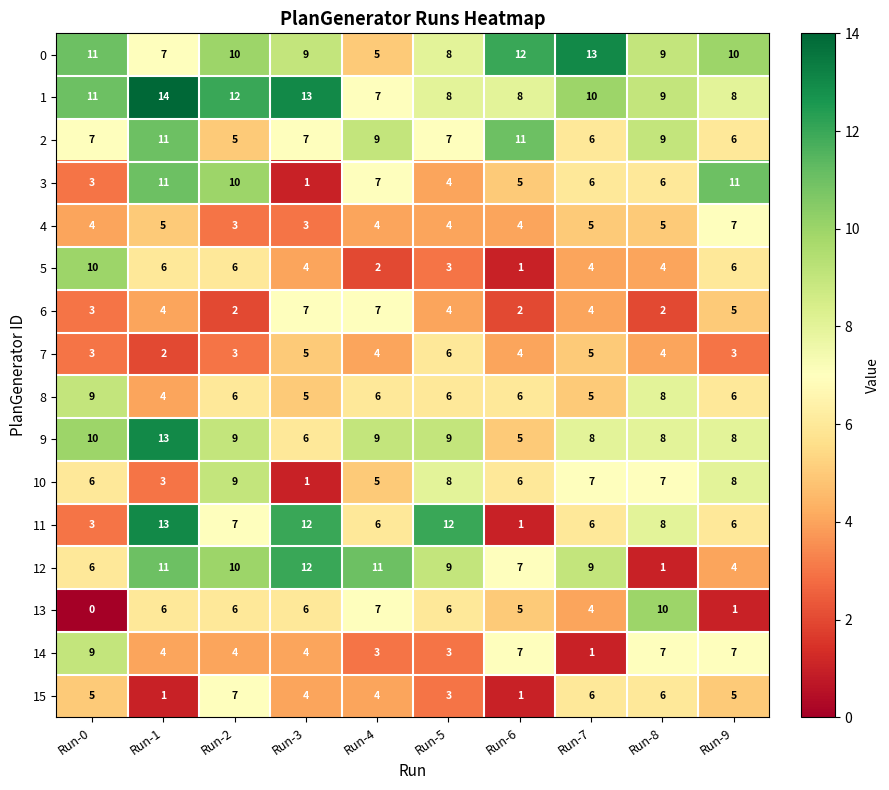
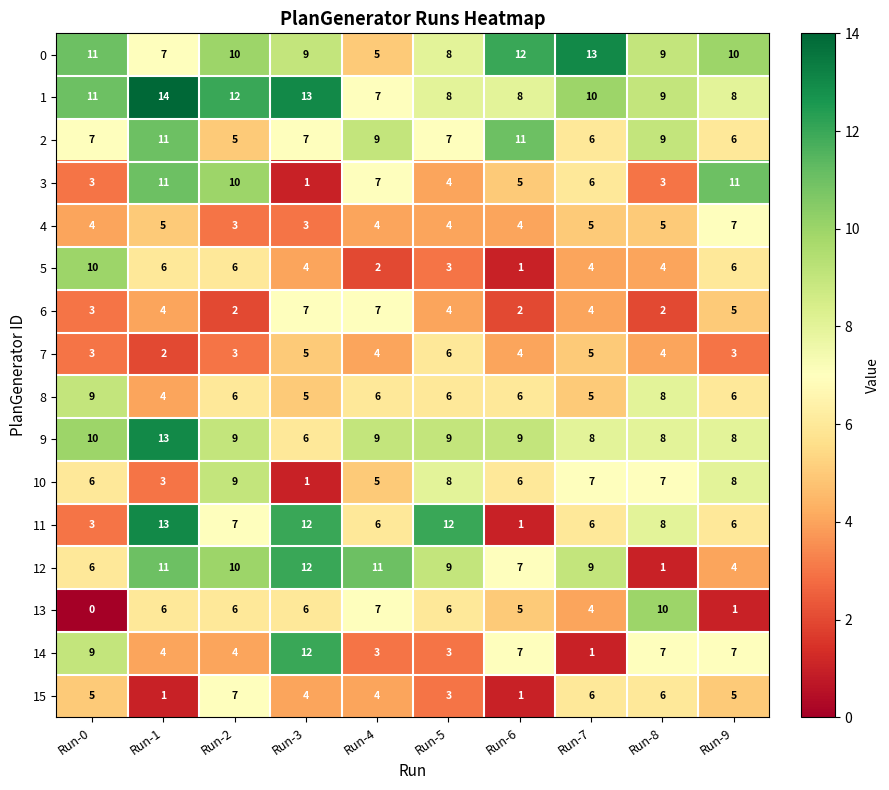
3, Run-8: 6 -> 3
9, Run-6: 5 -> 9
14, Run-3: 4 -> 12
